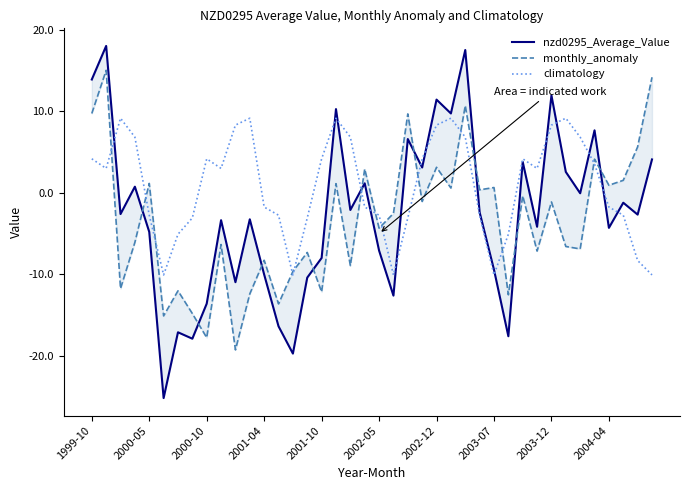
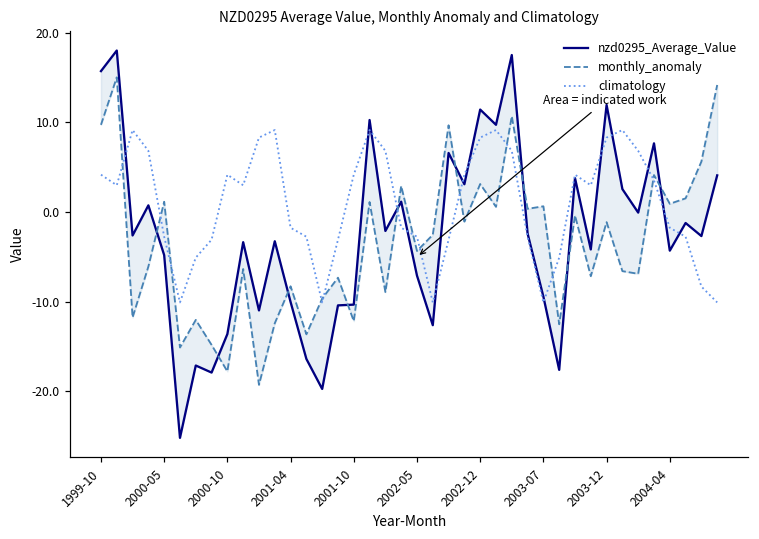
nzd0295_Average_Value, 1999-10: 14 -> 16
nzd0295_Average_Value, 2001-10: -8 -> -10
